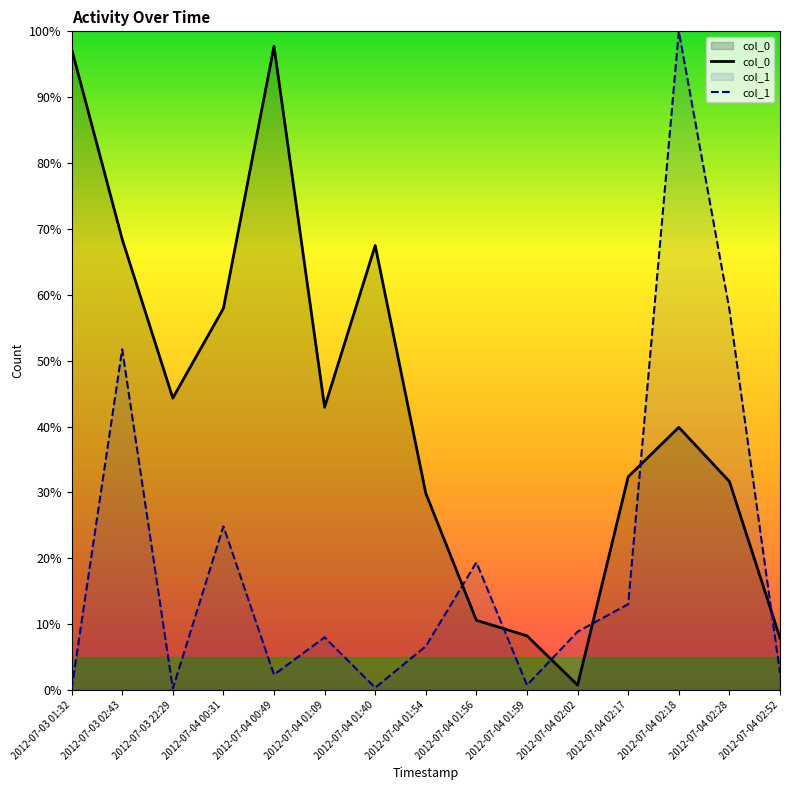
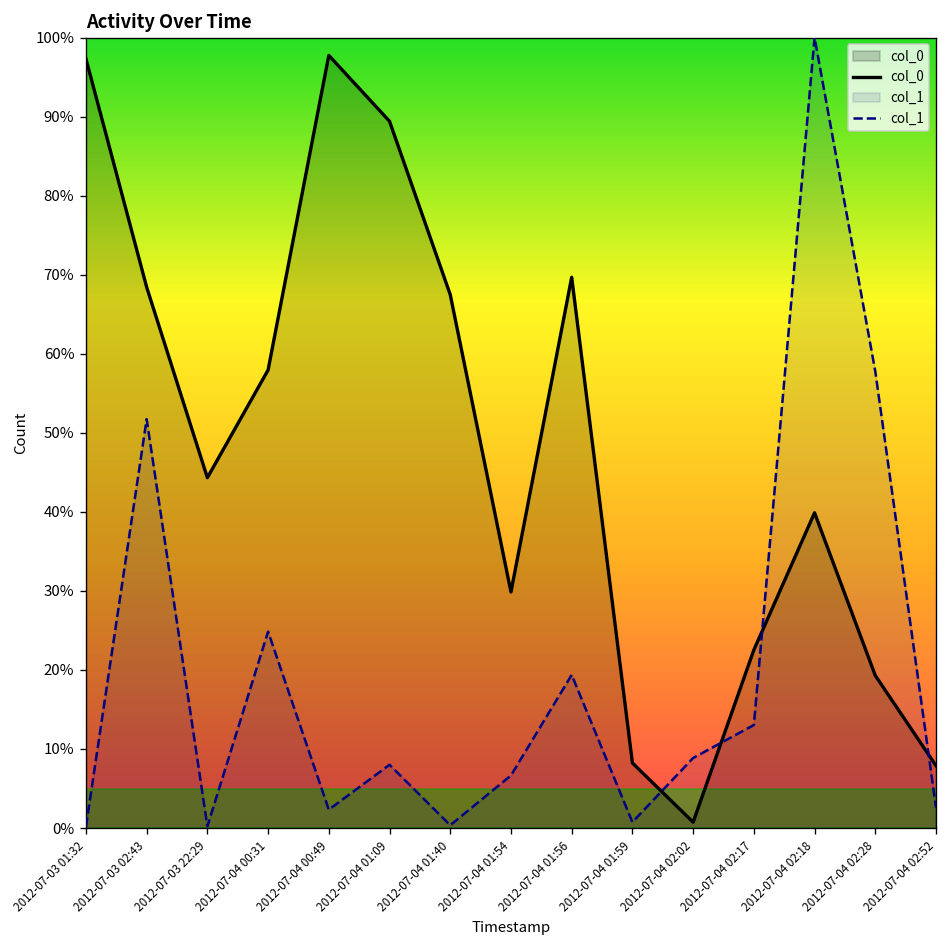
col_0, 2012-07-04 01:09: 43% -> 89%
col_0, 2012-07-04 01:56: 11% -> 70%
col_0, 2012-07-04 02:17: 32% -> 23%
col_0, 2012-07-04 02:28: 32% -> 19%
